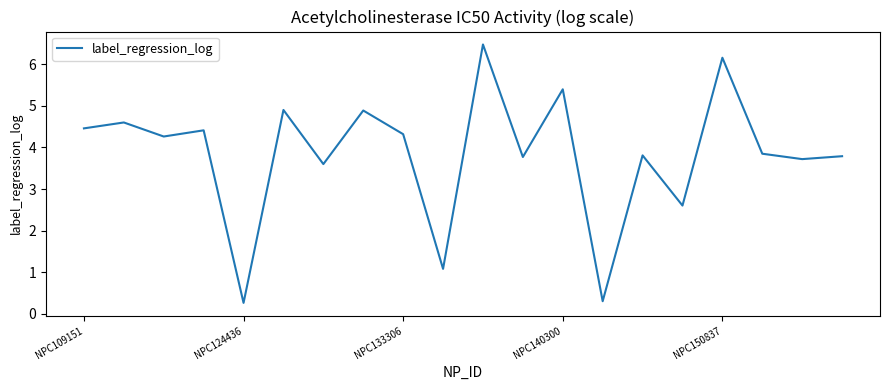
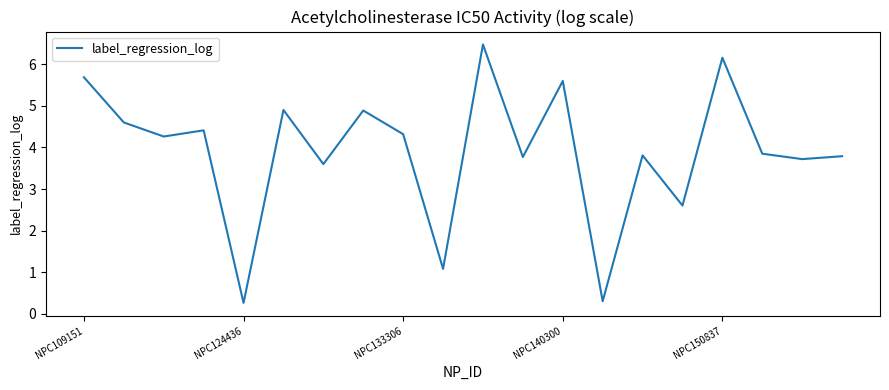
NPC109151: 4.5 -> 5.7
NPC140300: 5.4 -> 5.6
